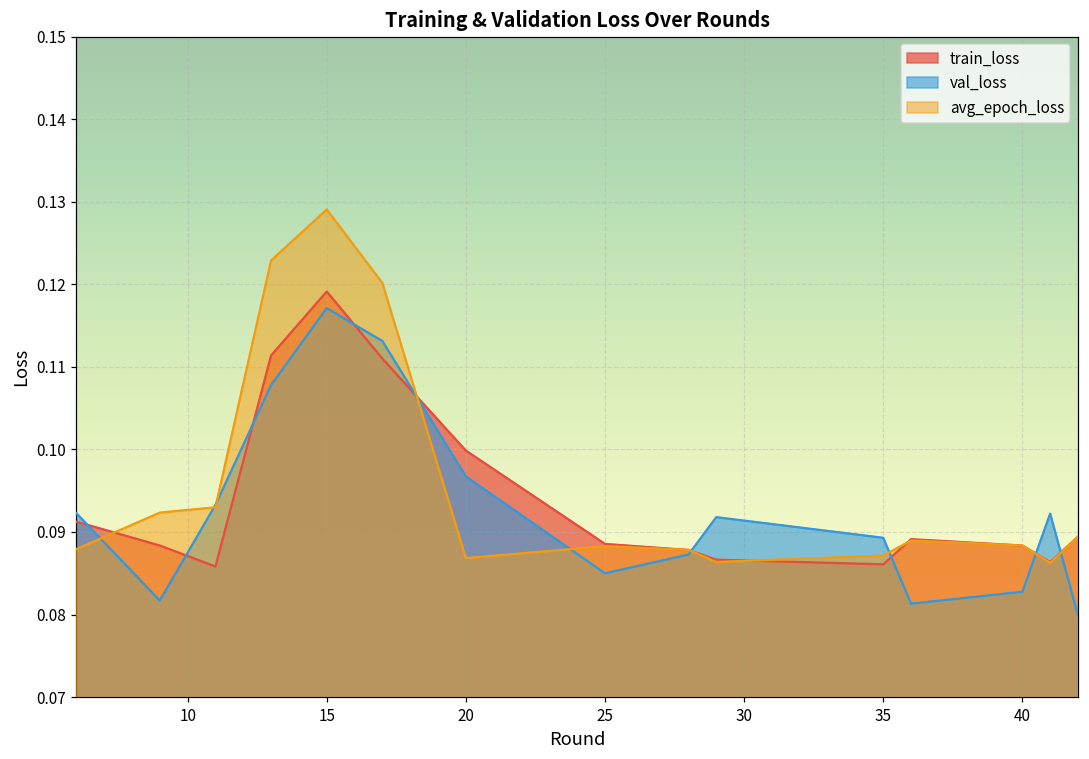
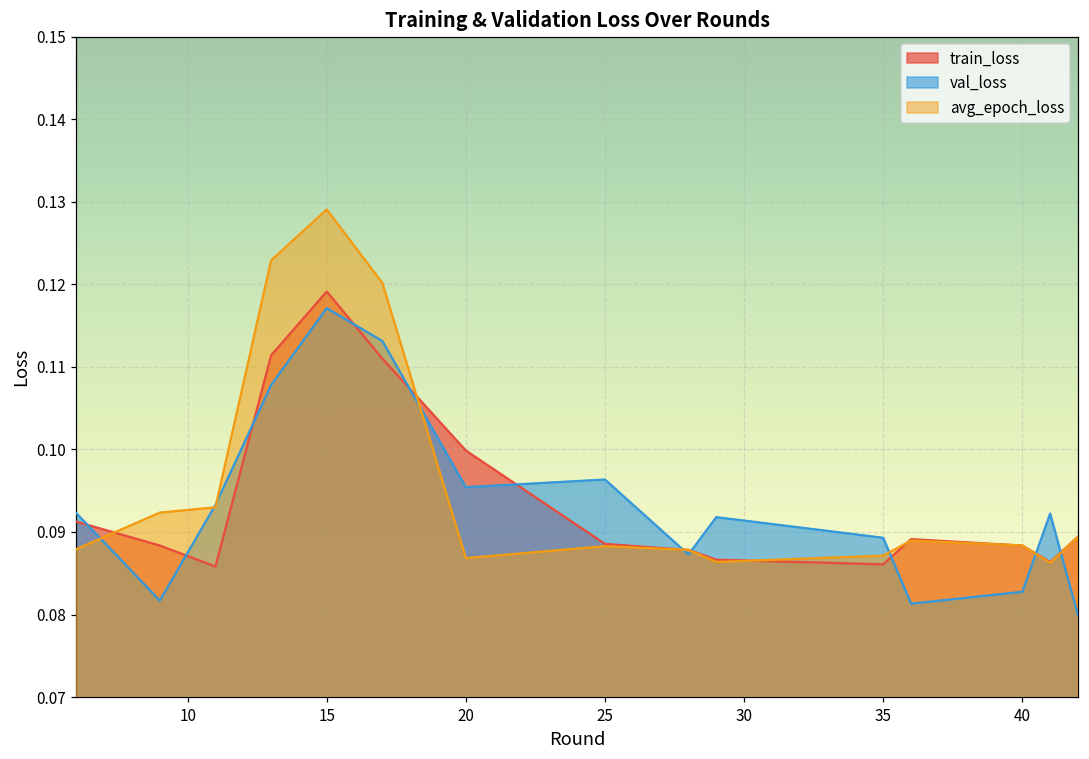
val_loss, 20: 0.097 -> 0.095
val_loss, 25: 0.085 -> 0.096
